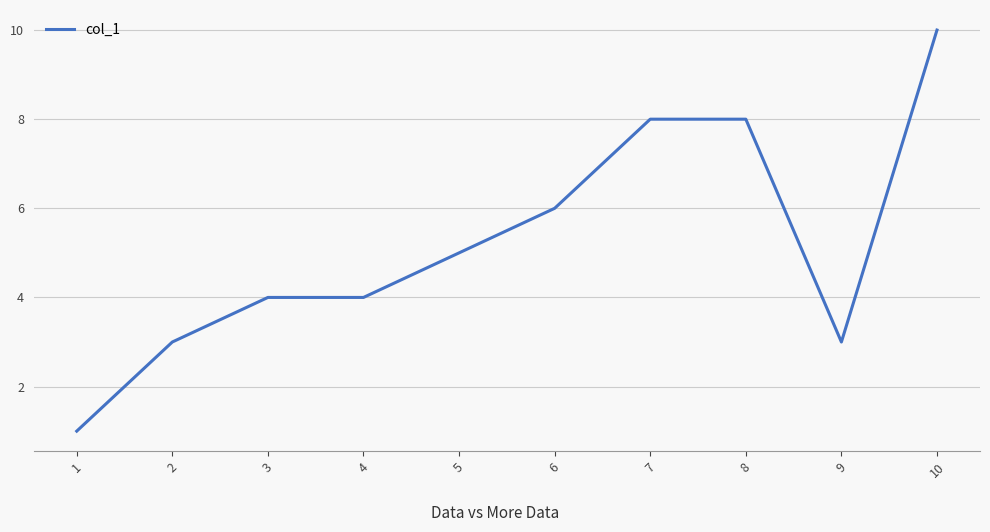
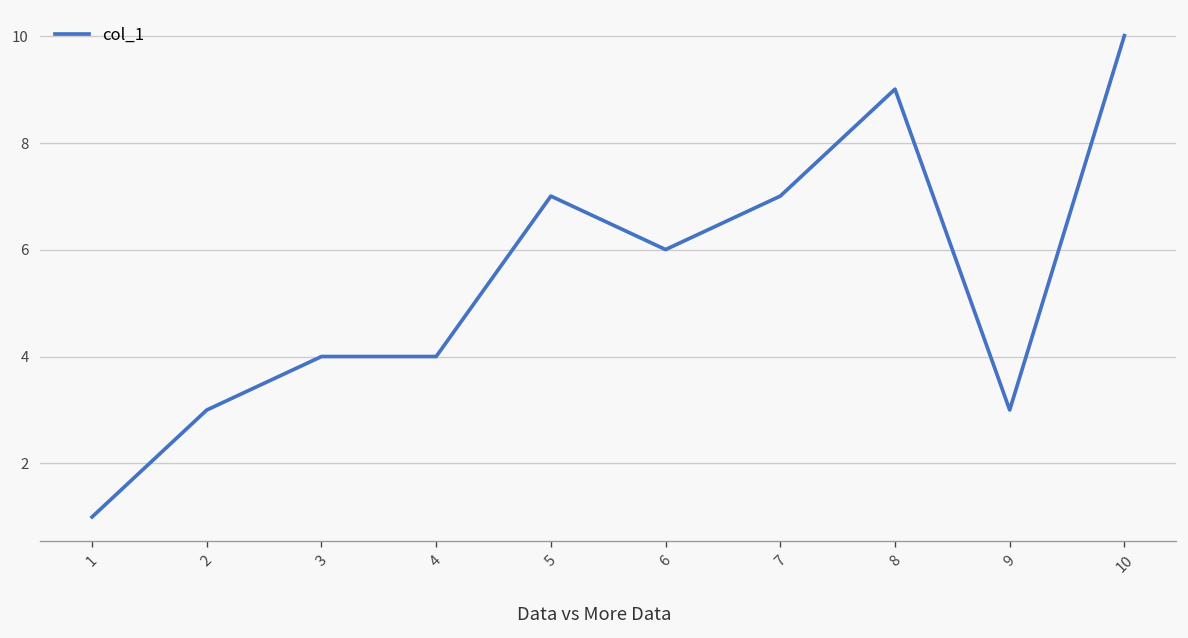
5: 5 -> 7
7: 8 -> 7
8: 8 -> 9
